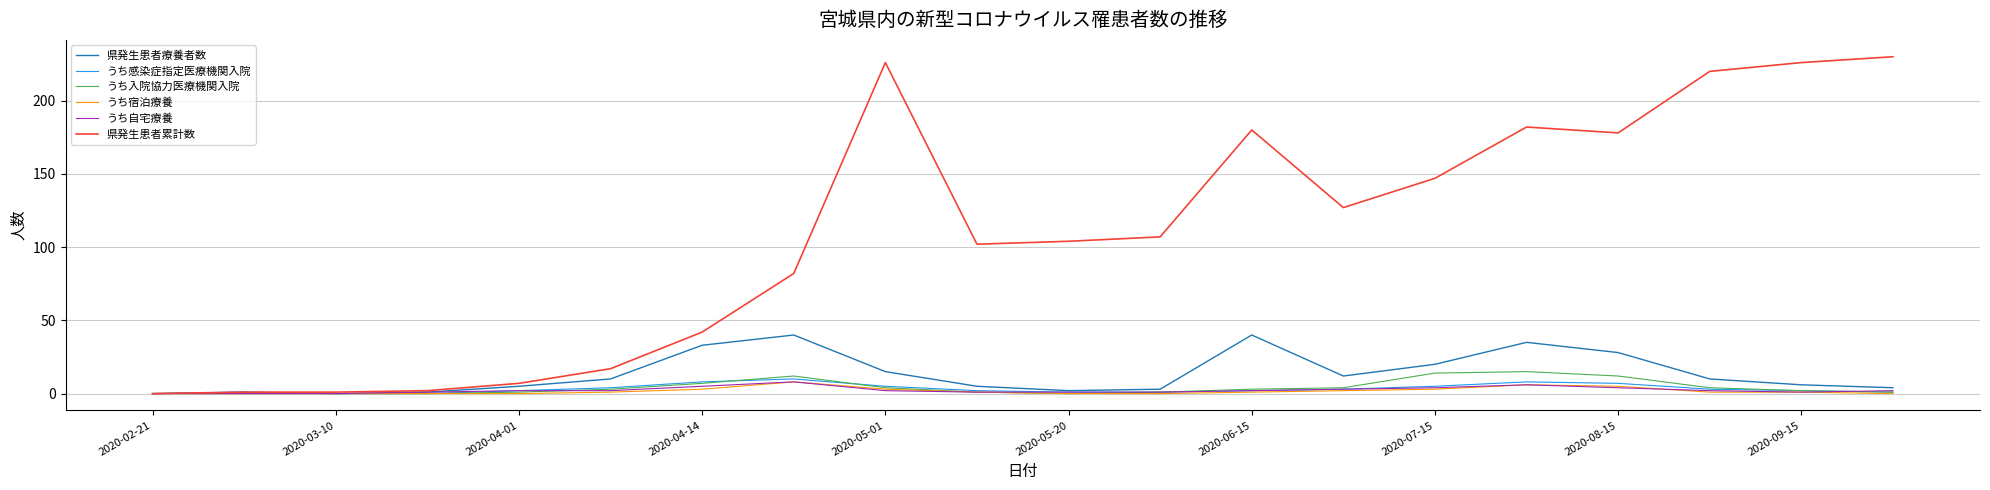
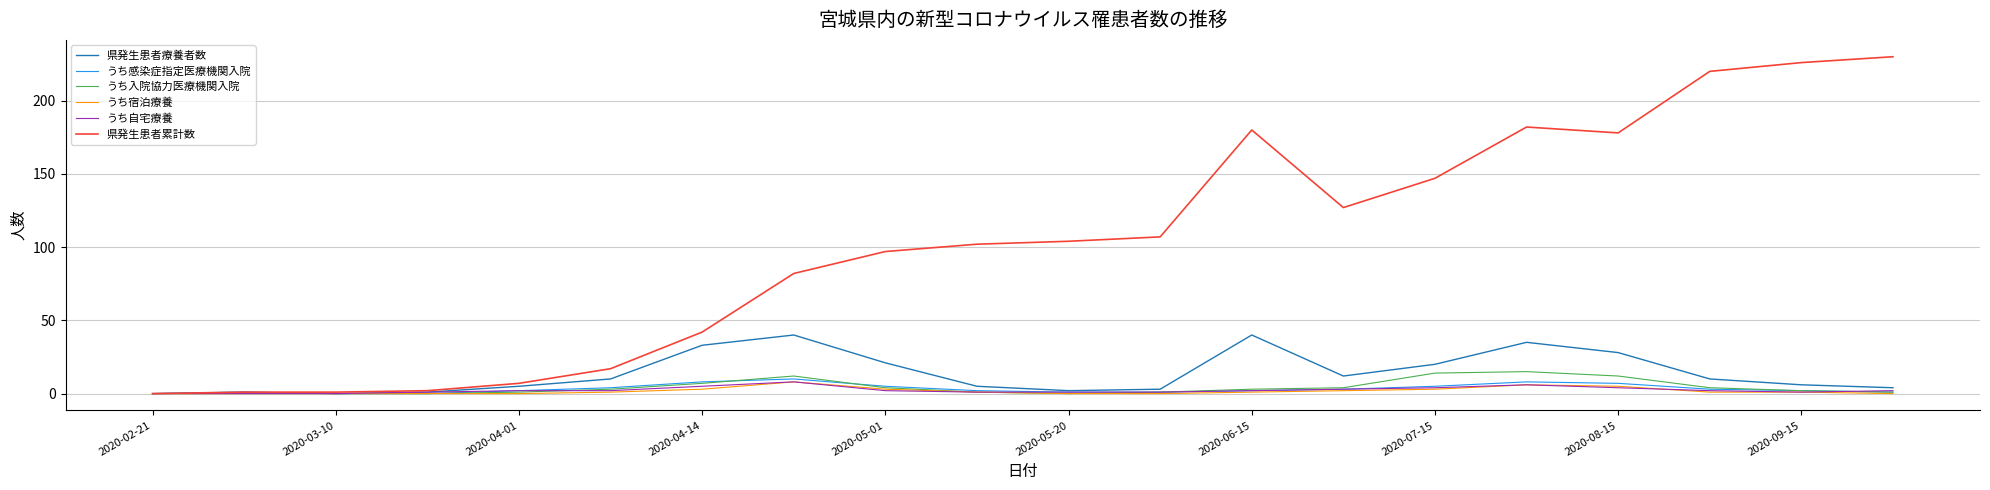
県発生患者療養者数, 2020-05-01: 15 -> 21
県発生患者累計数, 2020-05-01: 226 -> 97
